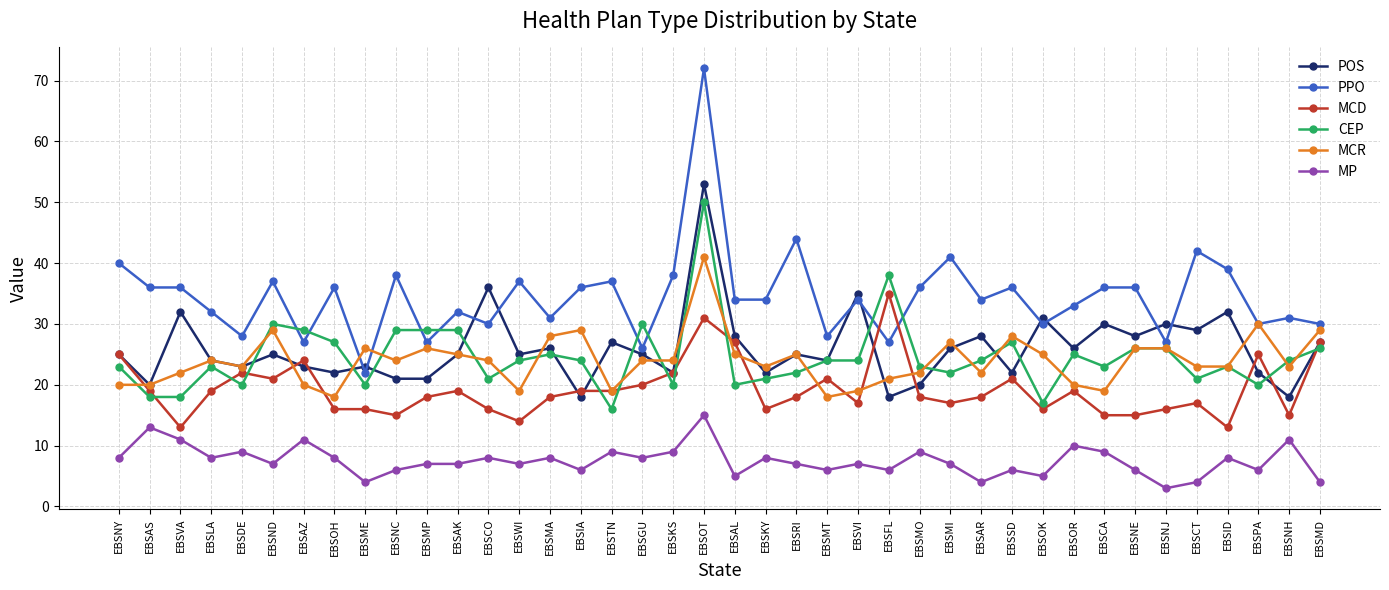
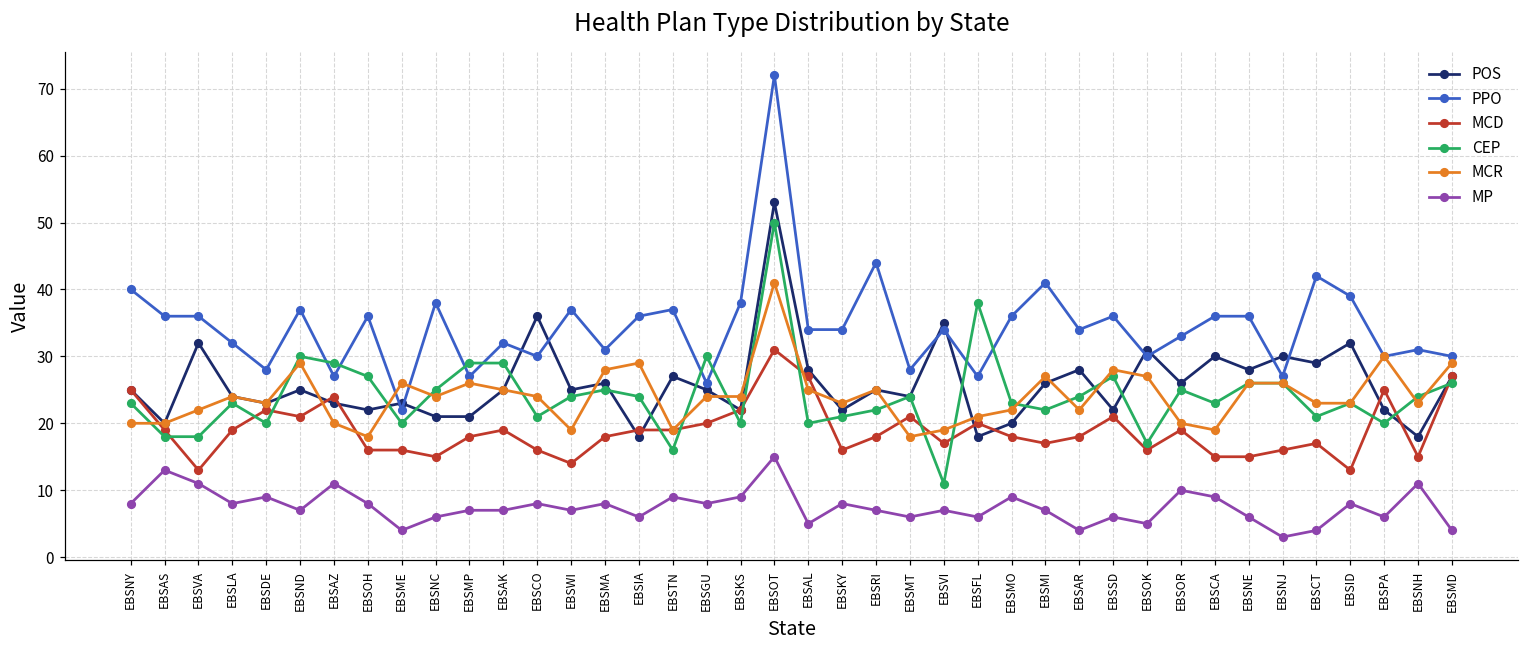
CEP, EBSNC: 29 -> 25
CEP, EBSVI: 24 -> 11
MCD, EBSFL: 35 -> 20
MCR, EBSOK: 25 -> 27
